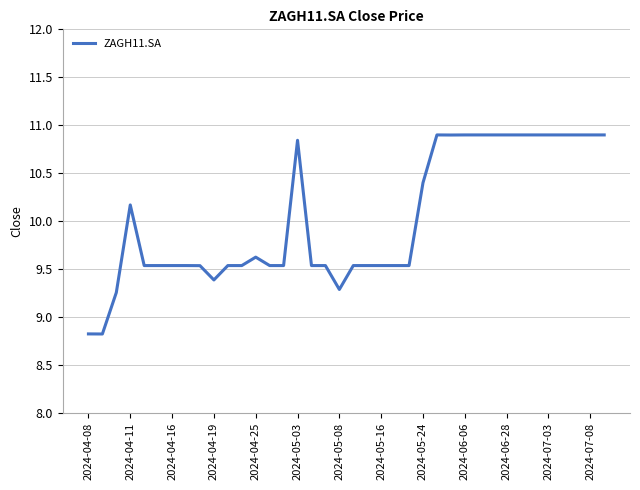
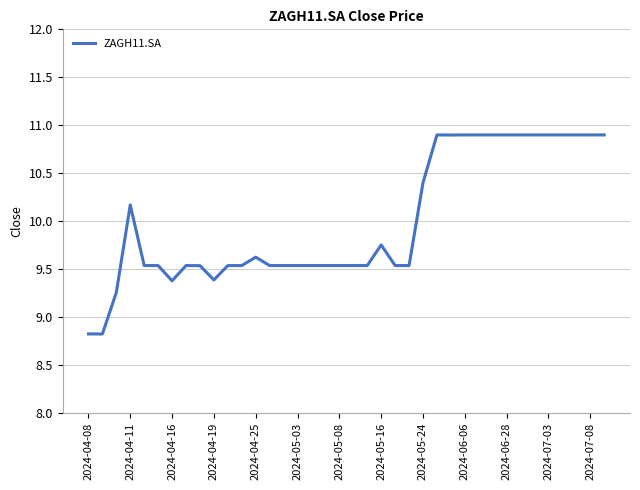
2024-04-16: 9.5 -> 9.4
2024-05-03: 10.8 -> 9.5
2024-05-08: 9.3 -> 9.5
2024-05-16: 9.5 -> 9.8
